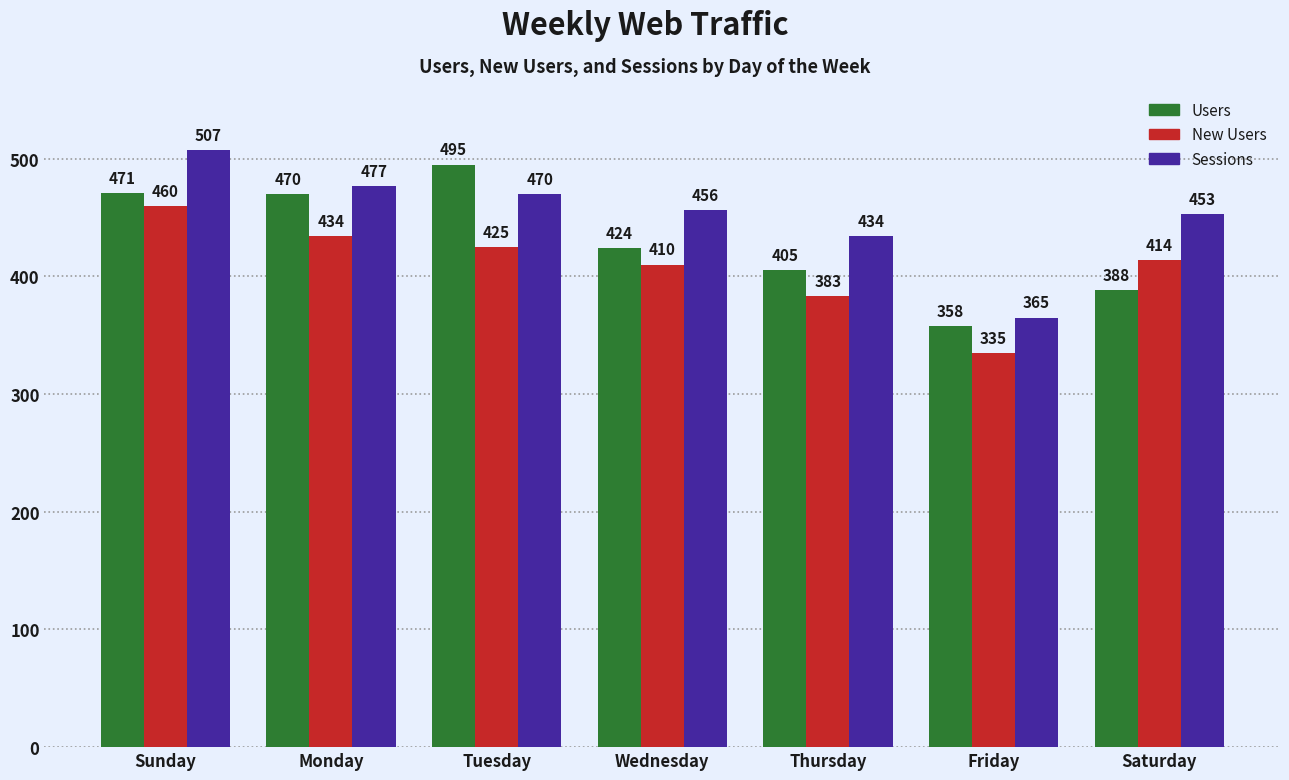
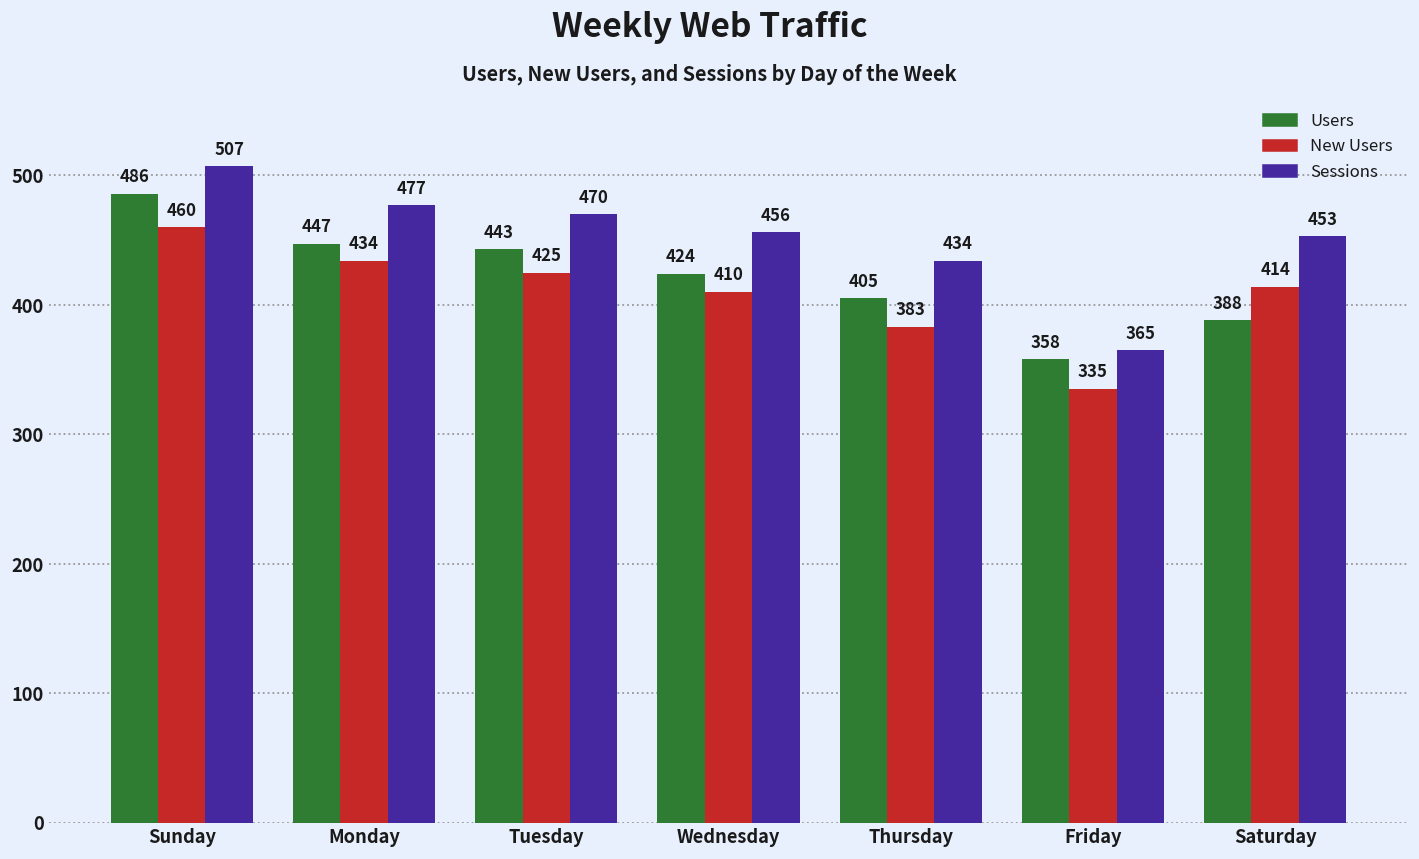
Users, Sunday: 471 -> 486
Users, Monday: 470 -> 447
Users, Tuesday: 495 -> 443
